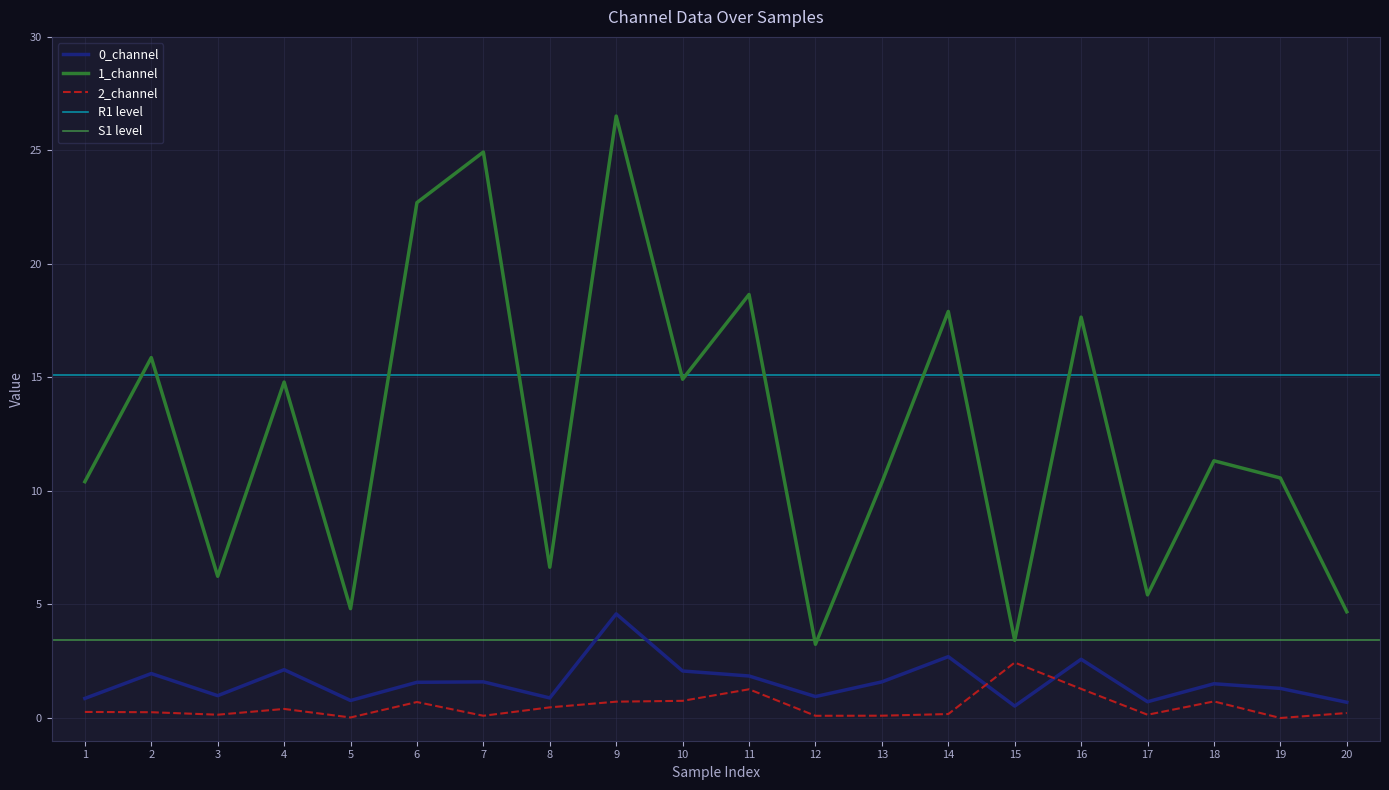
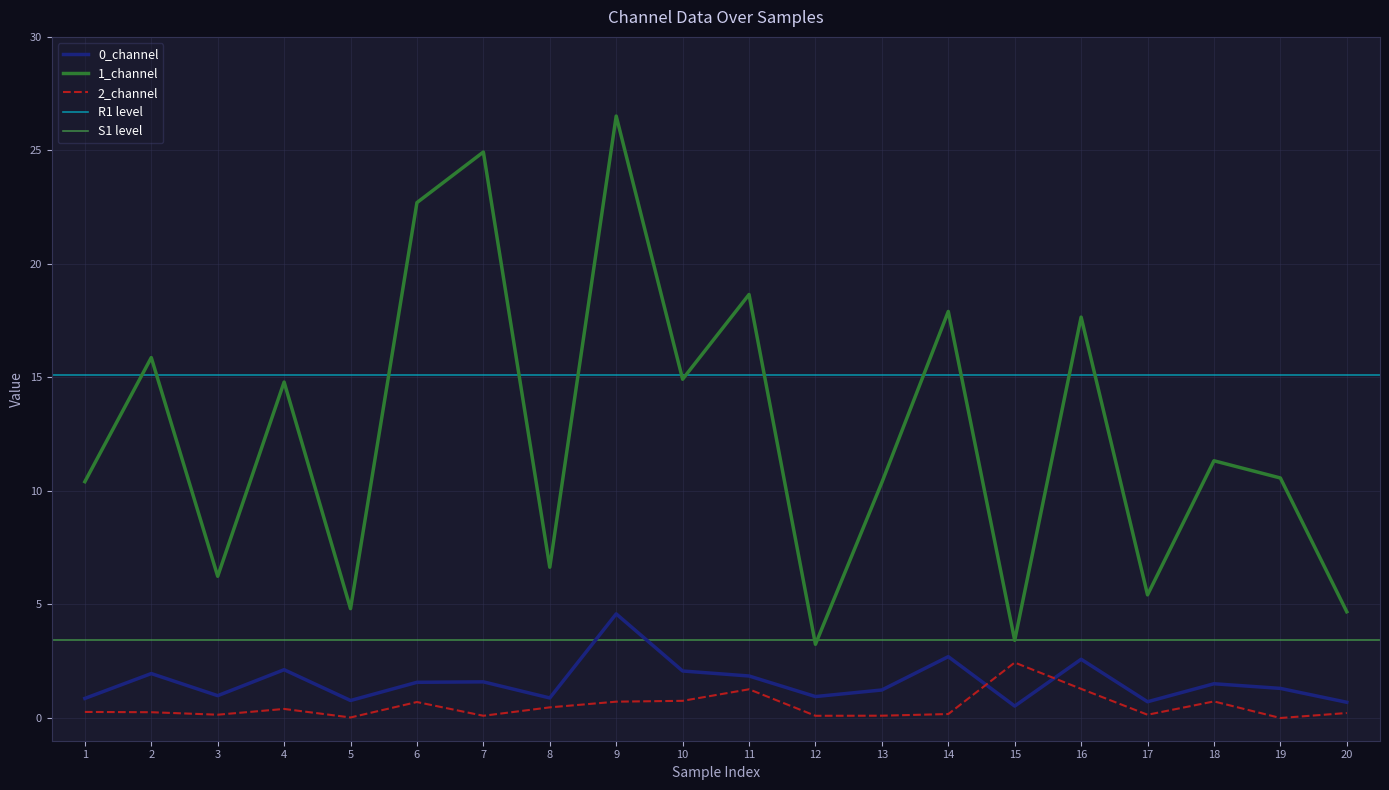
0_channel, 13: 1.6 -> 1.2
